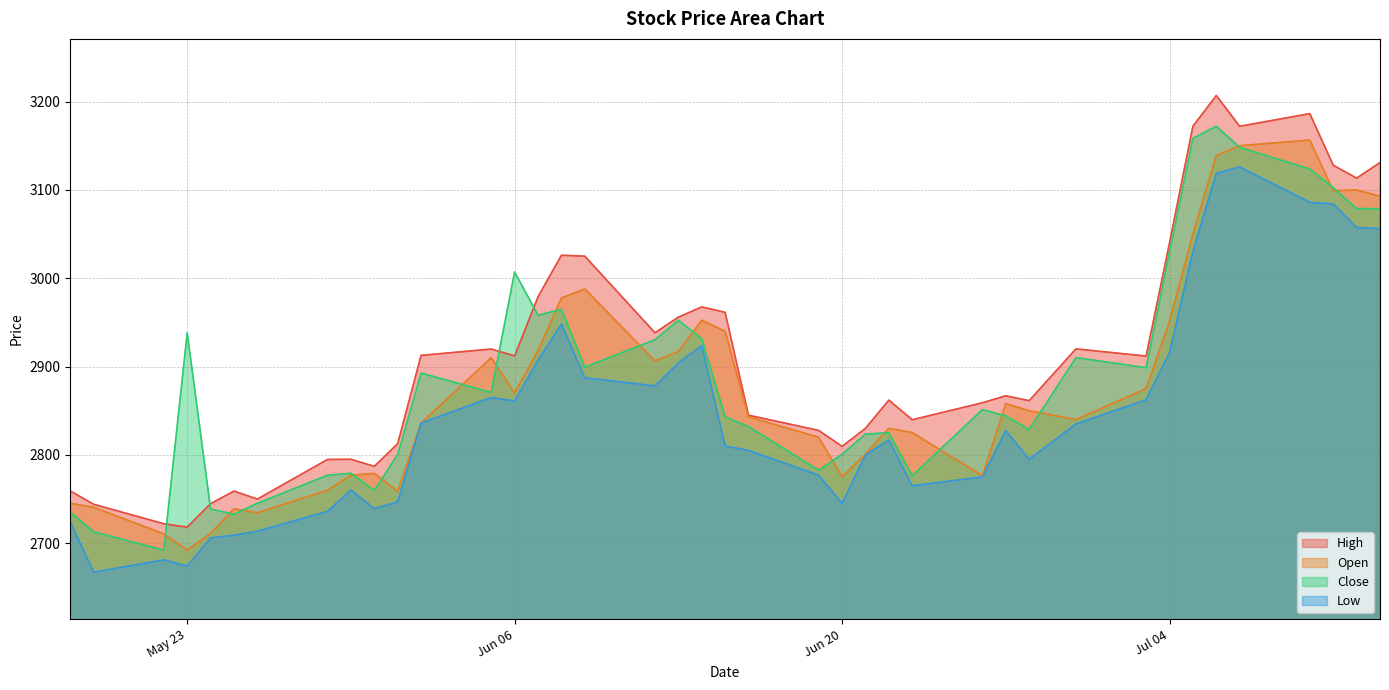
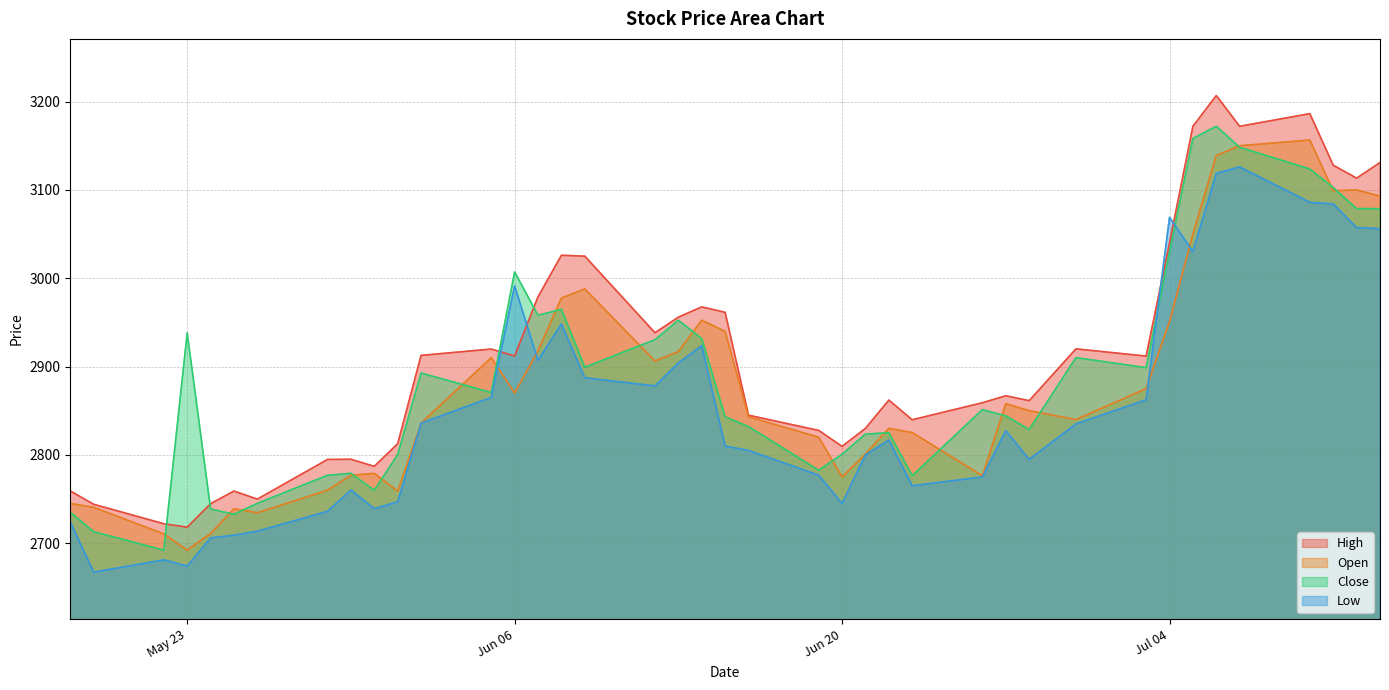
Low, Jun 06: 2860 -> 2990
Low, Jul 04: 2920 -> 3070
